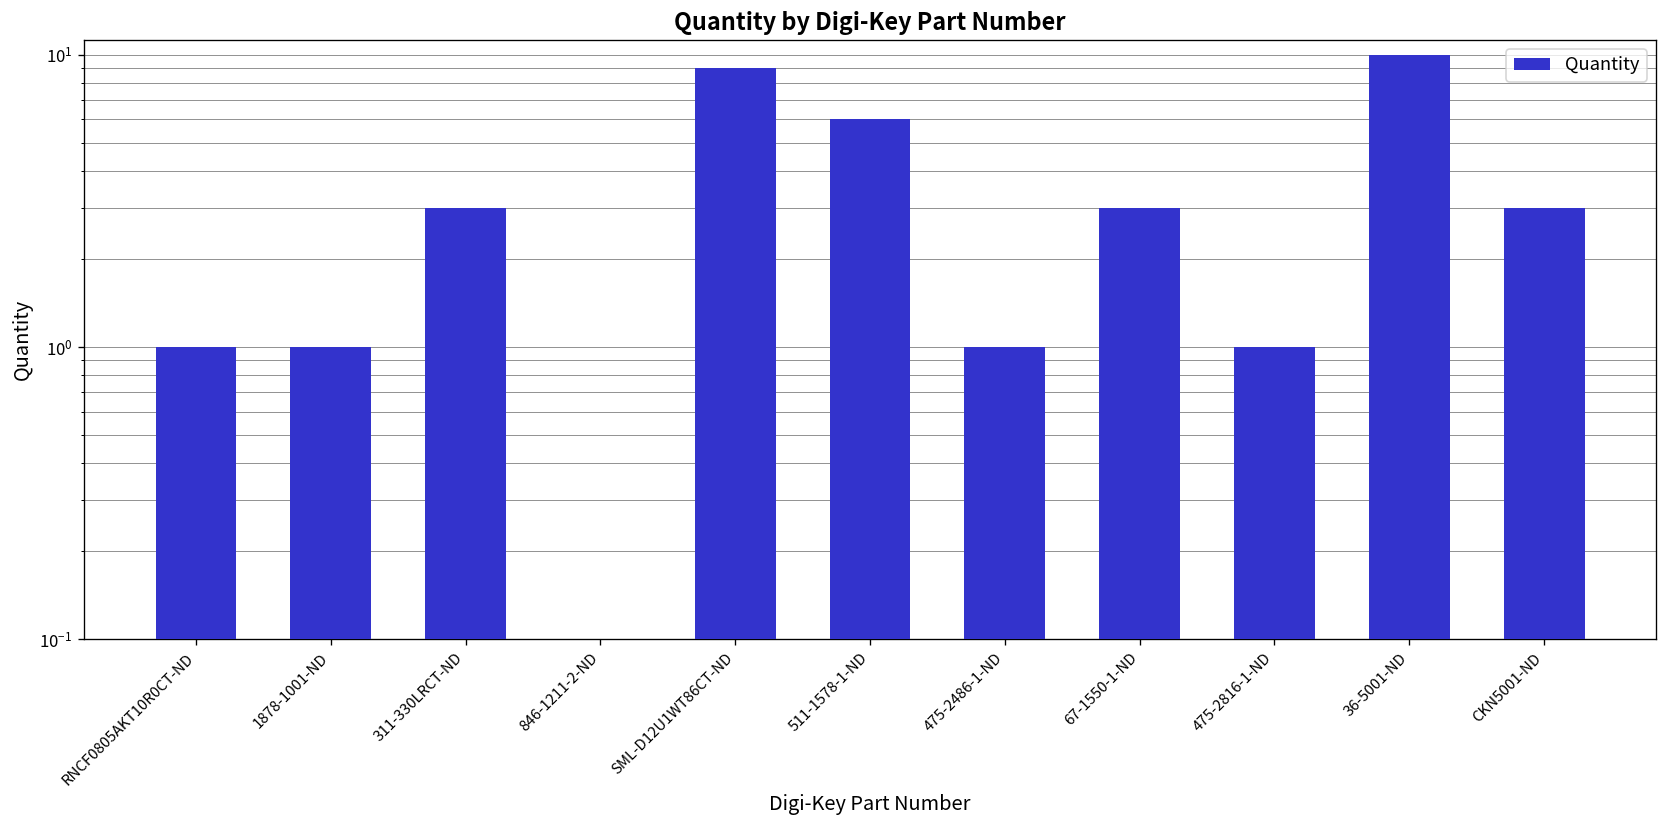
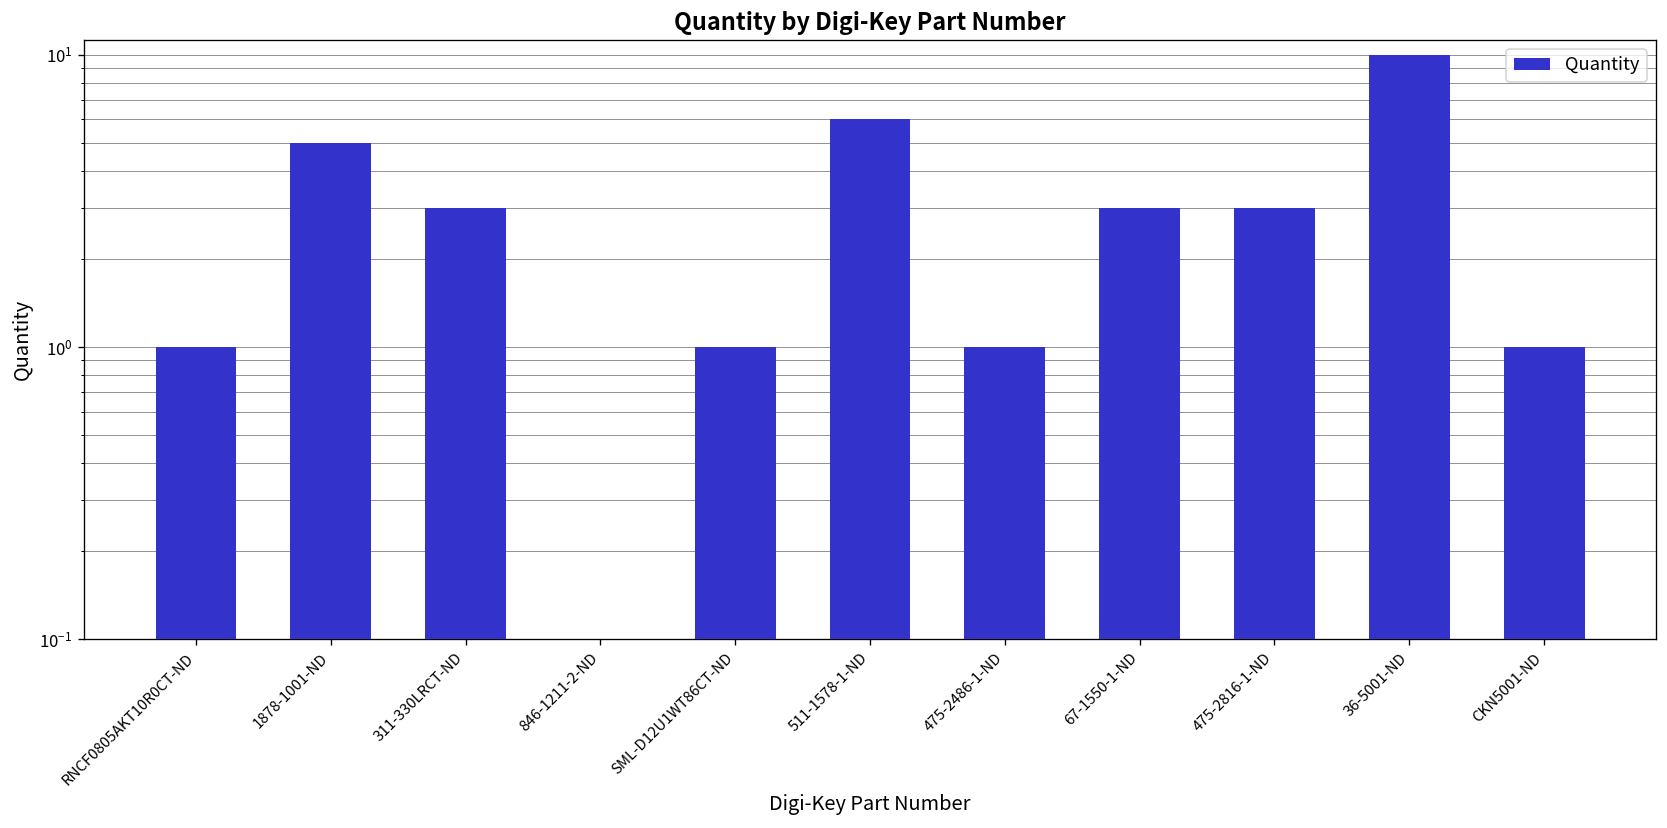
1878-1001-ND: 1 -> 5
SML-D12U1WT86CT-ND: 9 -> 1
475-2816-1-ND: 1 -> 3
CKN5001-ND: 3 -> 1
